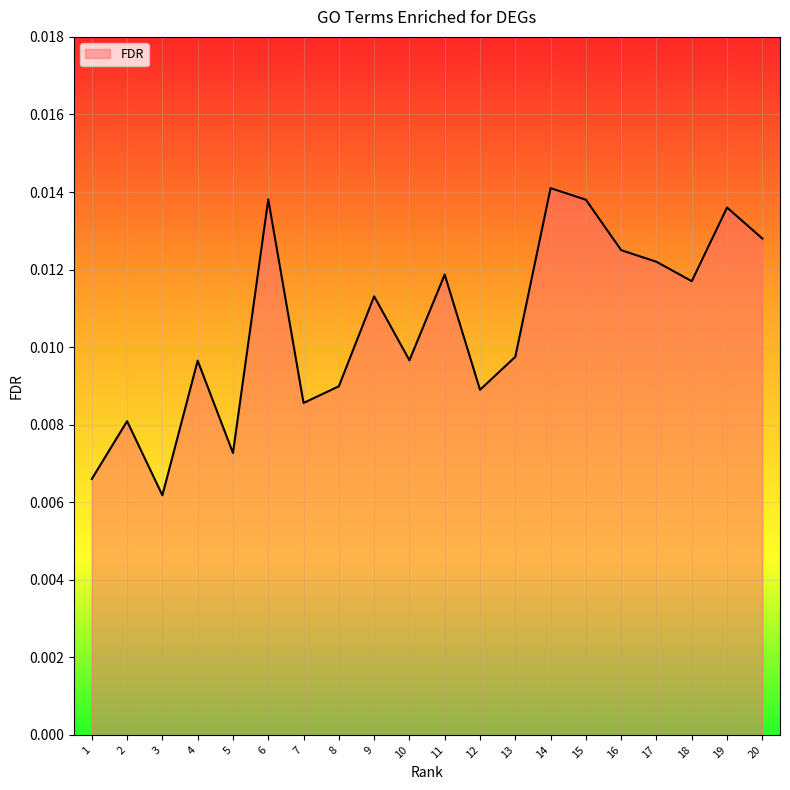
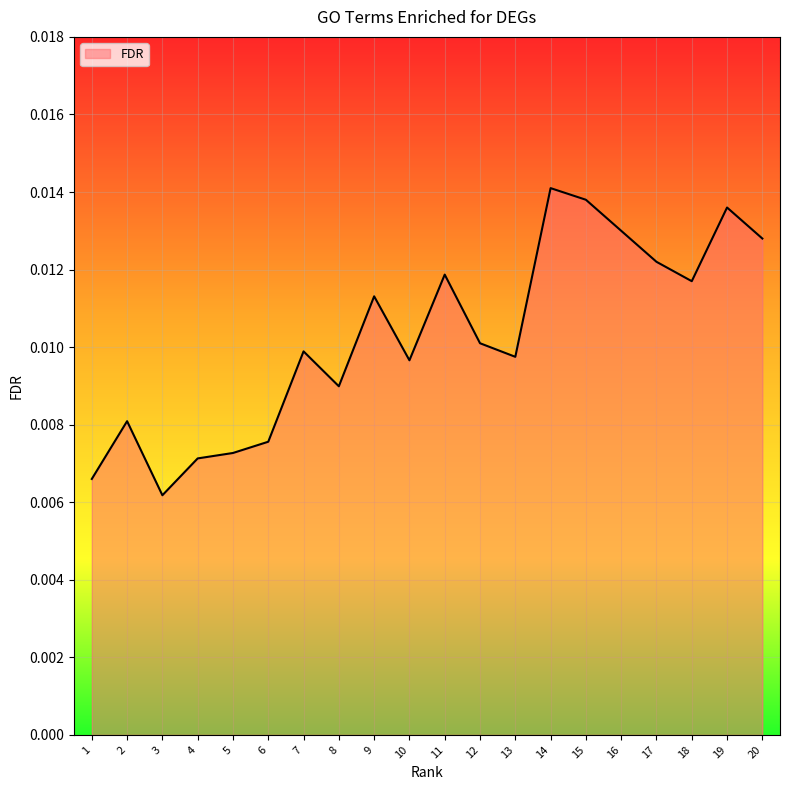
4: 0.0097 -> 0.0071
6: 0.0138 -> 0.0076
7: 0.0086 -> 0.0099
12: 0.0089 -> 0.0101
16: 0.0125 -> 0.0130
